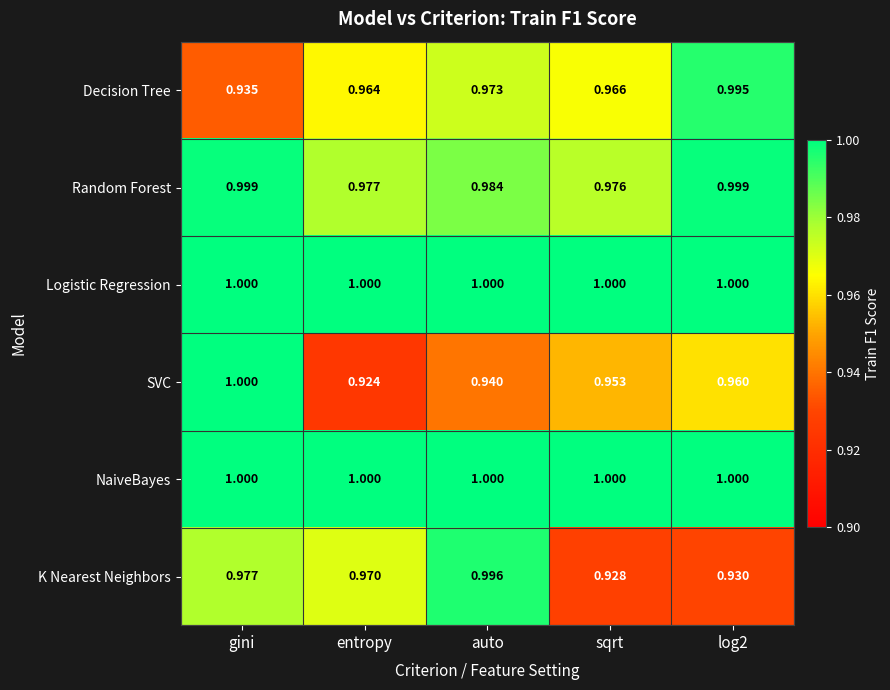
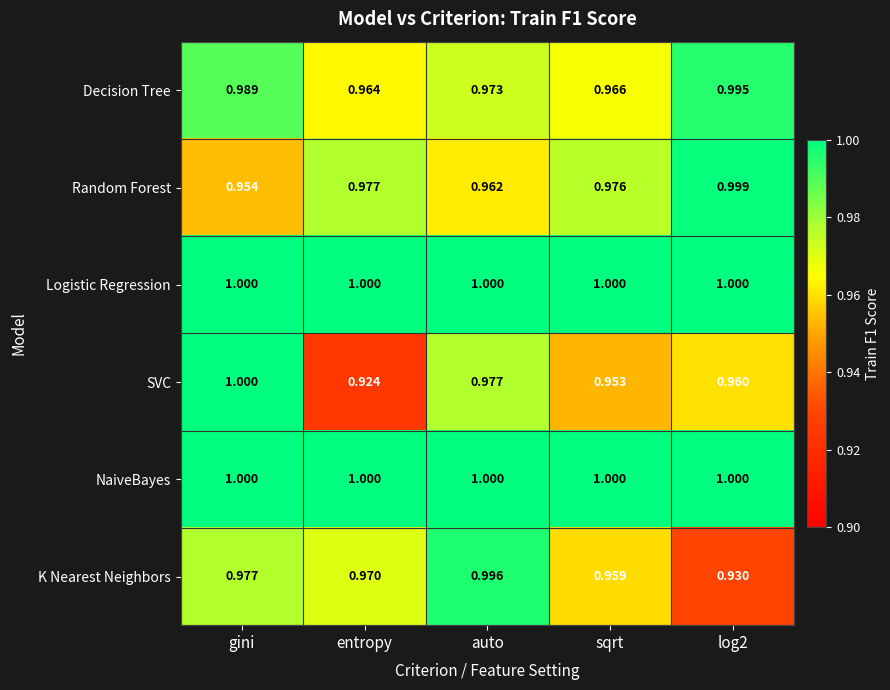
Decision Tree, gini: 0.935 -> 0.989
Random Forest, gini: 0.999 -> 0.954
Random Forest, auto: 0.984 -> 0.962
SVC, auto: 0.940 -> 0.977
K Nearest Neighbors, sqrt: 0.928 -> 0.959
